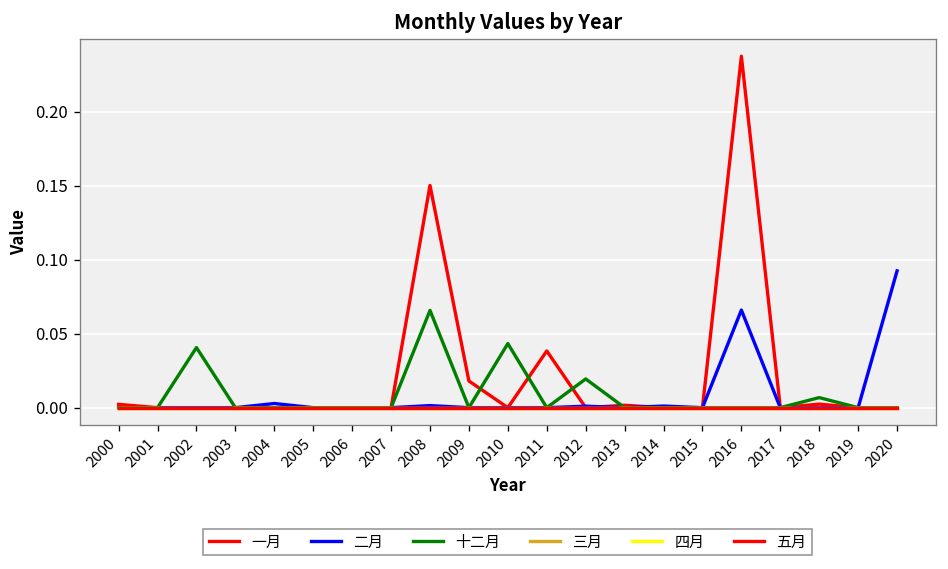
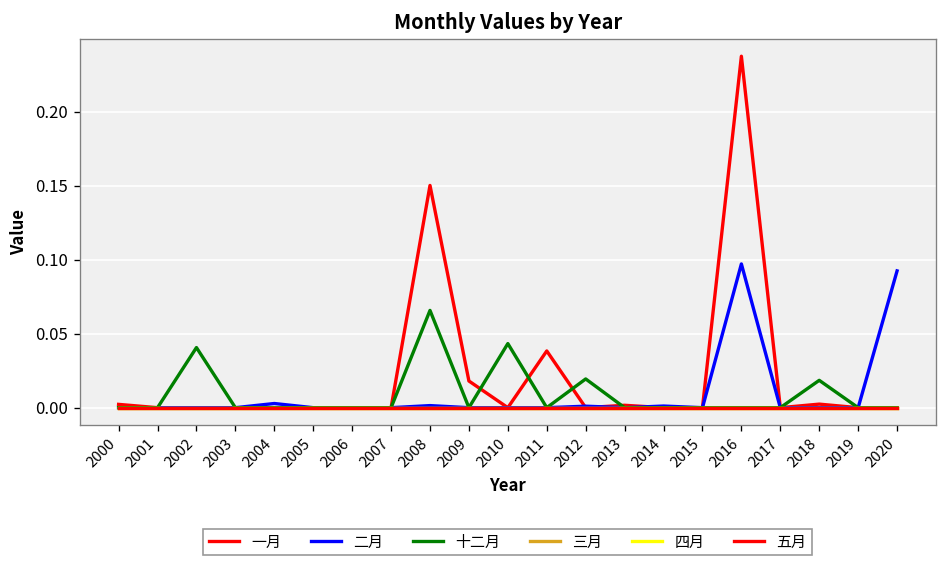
二月, 2016: 0.066 -> 0.097
十二月, 2018: 0.007 -> 0.018
